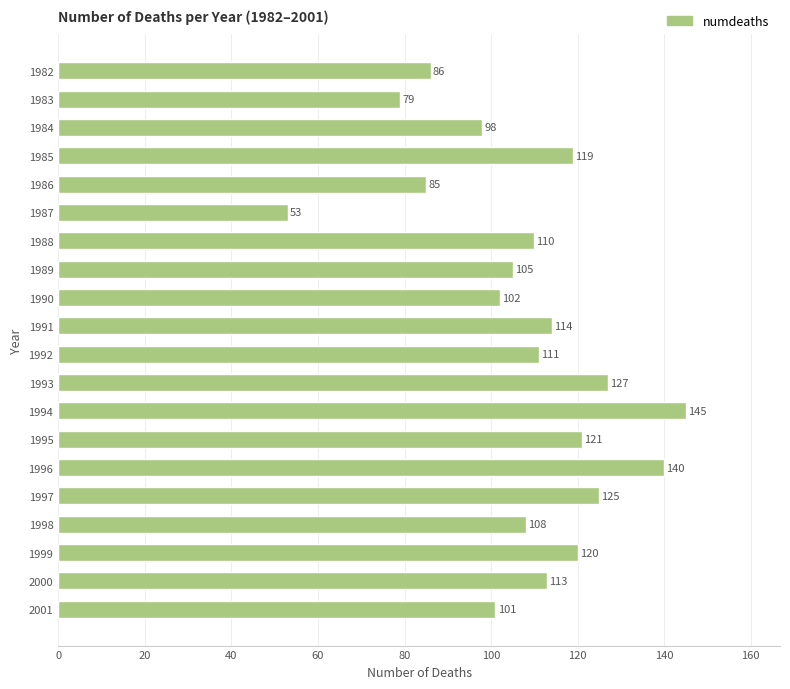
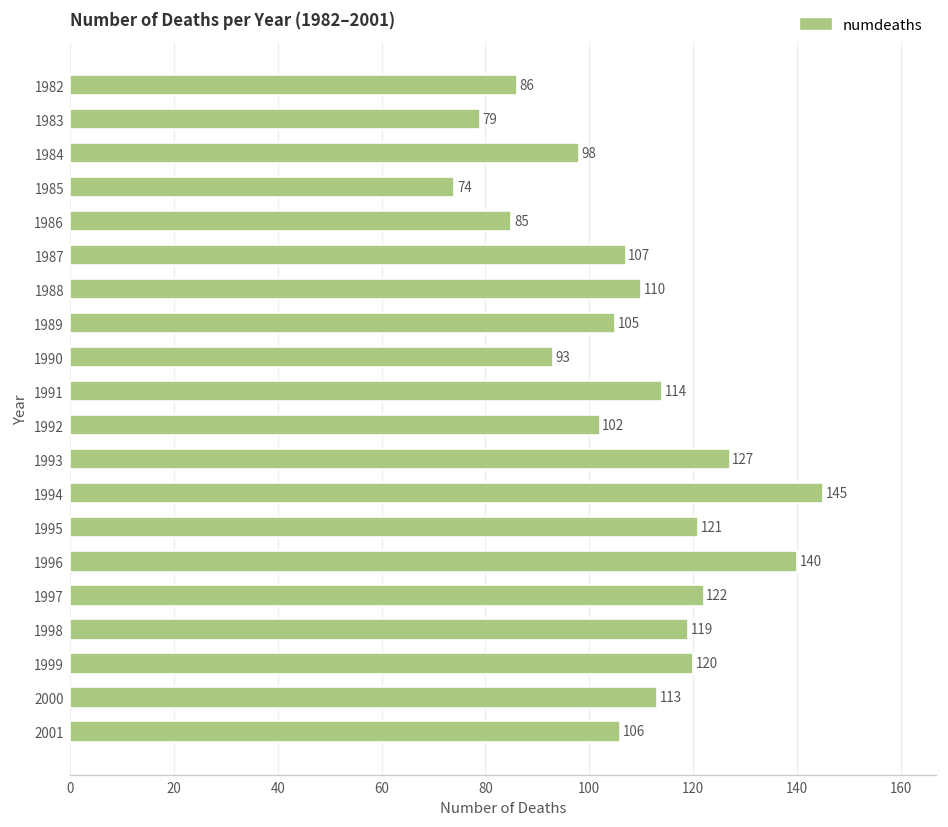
1985: 119 -> 74
1987: 53 -> 107
1990: 102 -> 93
1992: 111 -> 102
1997: 125 -> 122
1998: 108 -> 119
2001: 101 -> 106
